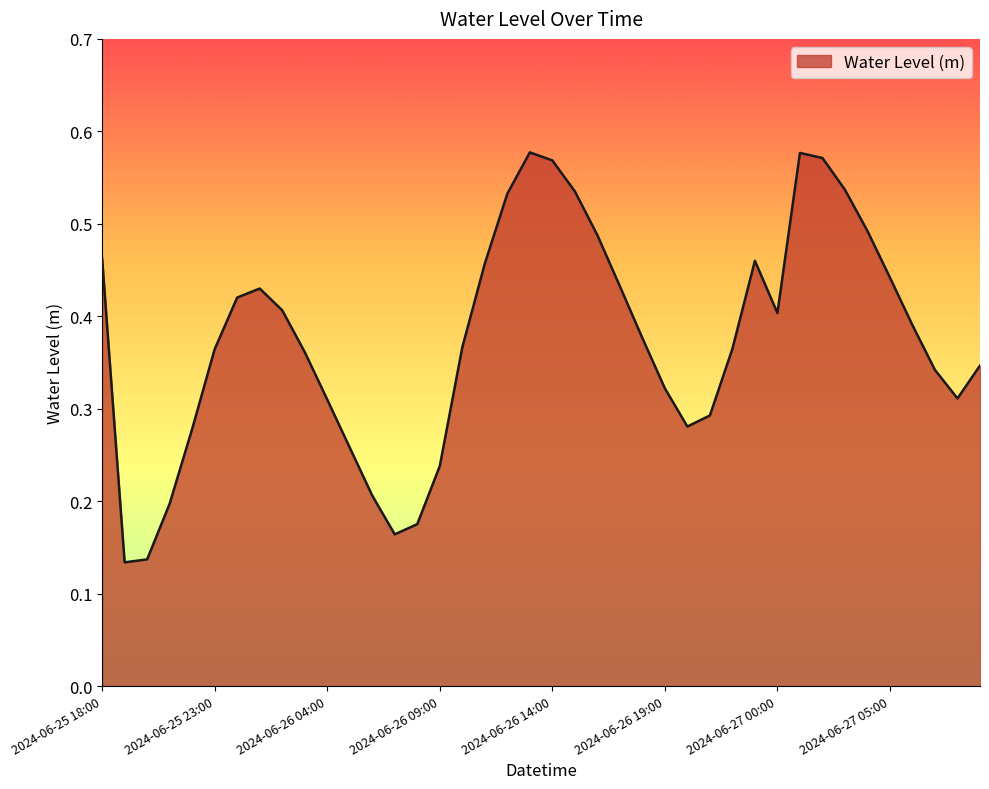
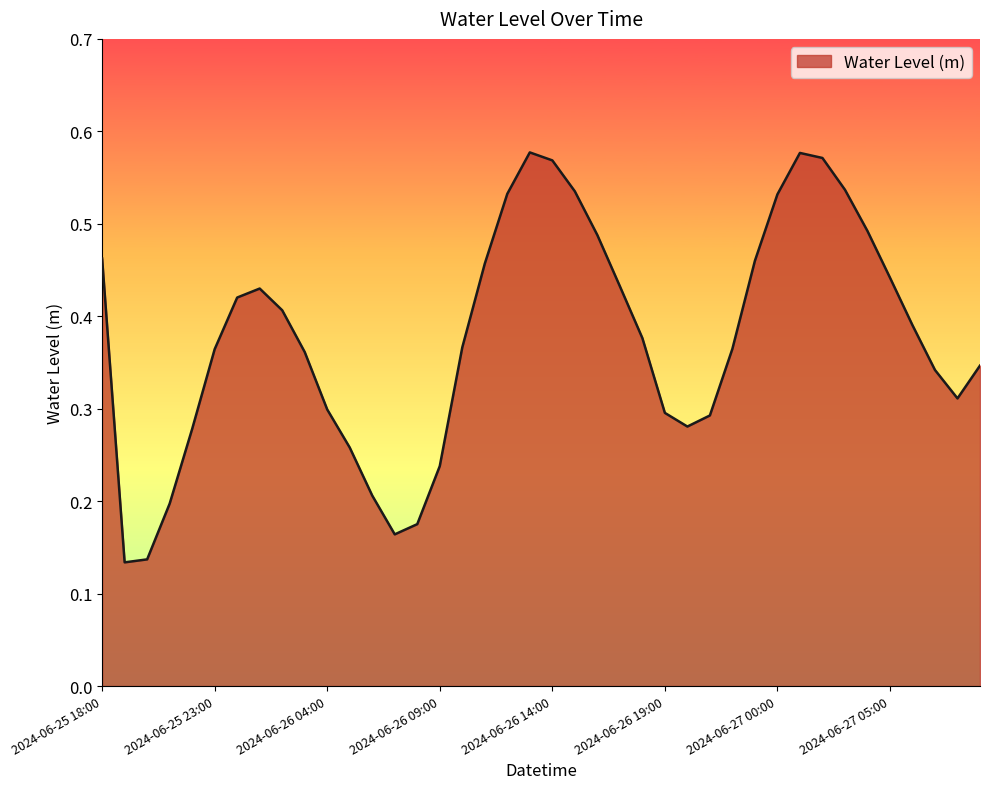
2024-06-26 04:00: 0.31 -> 0.30
2024-06-26 19:00: 0.32 -> 0.30
2024-06-27 00:00: 0.40 -> 0.53
